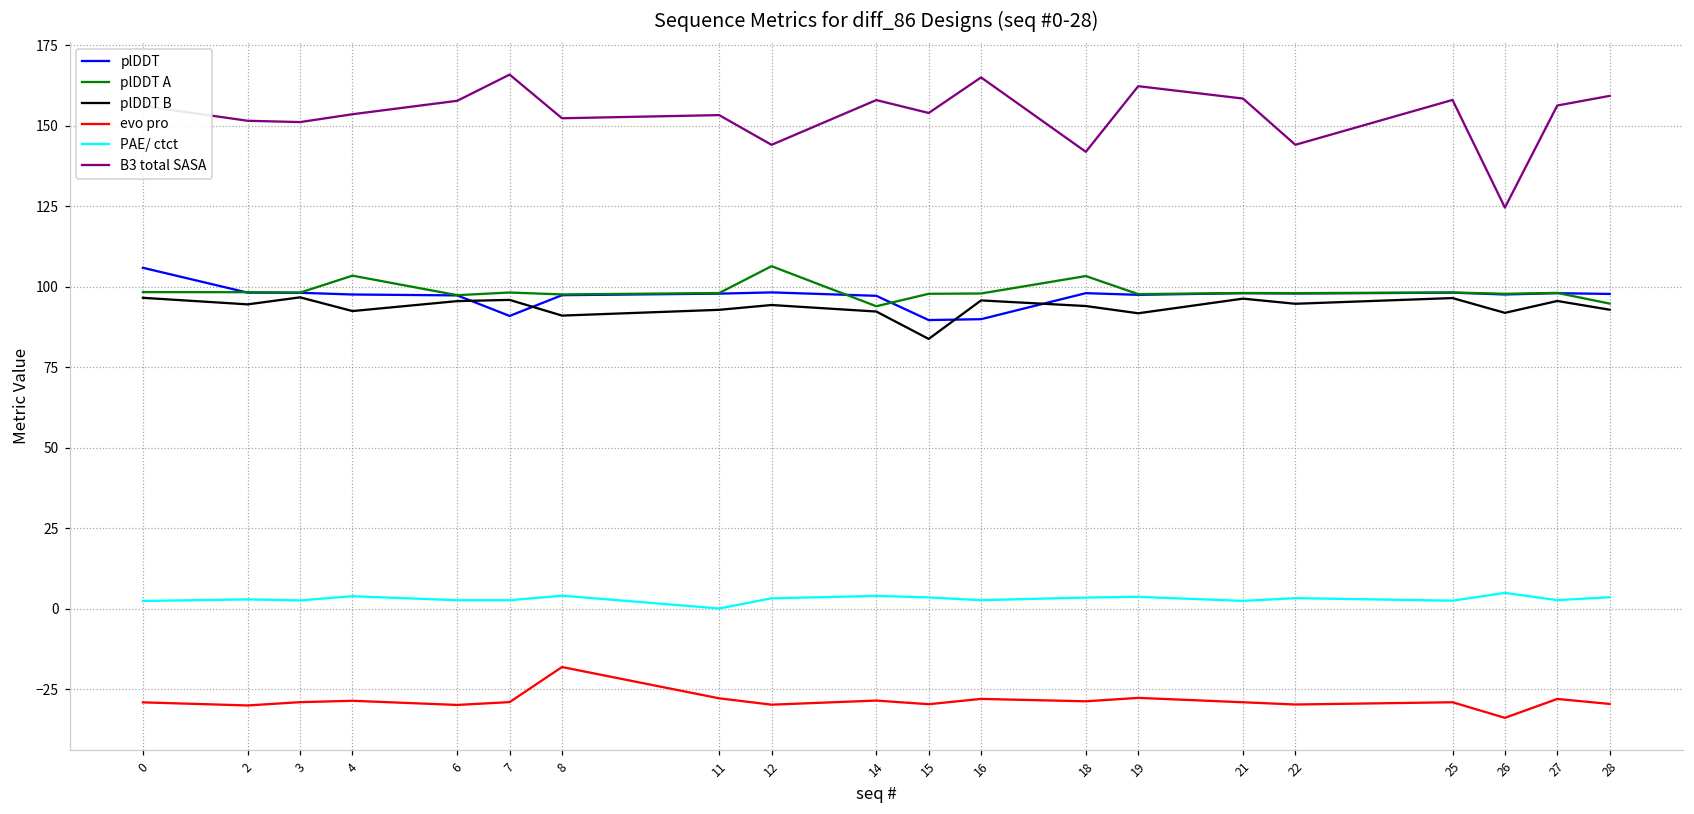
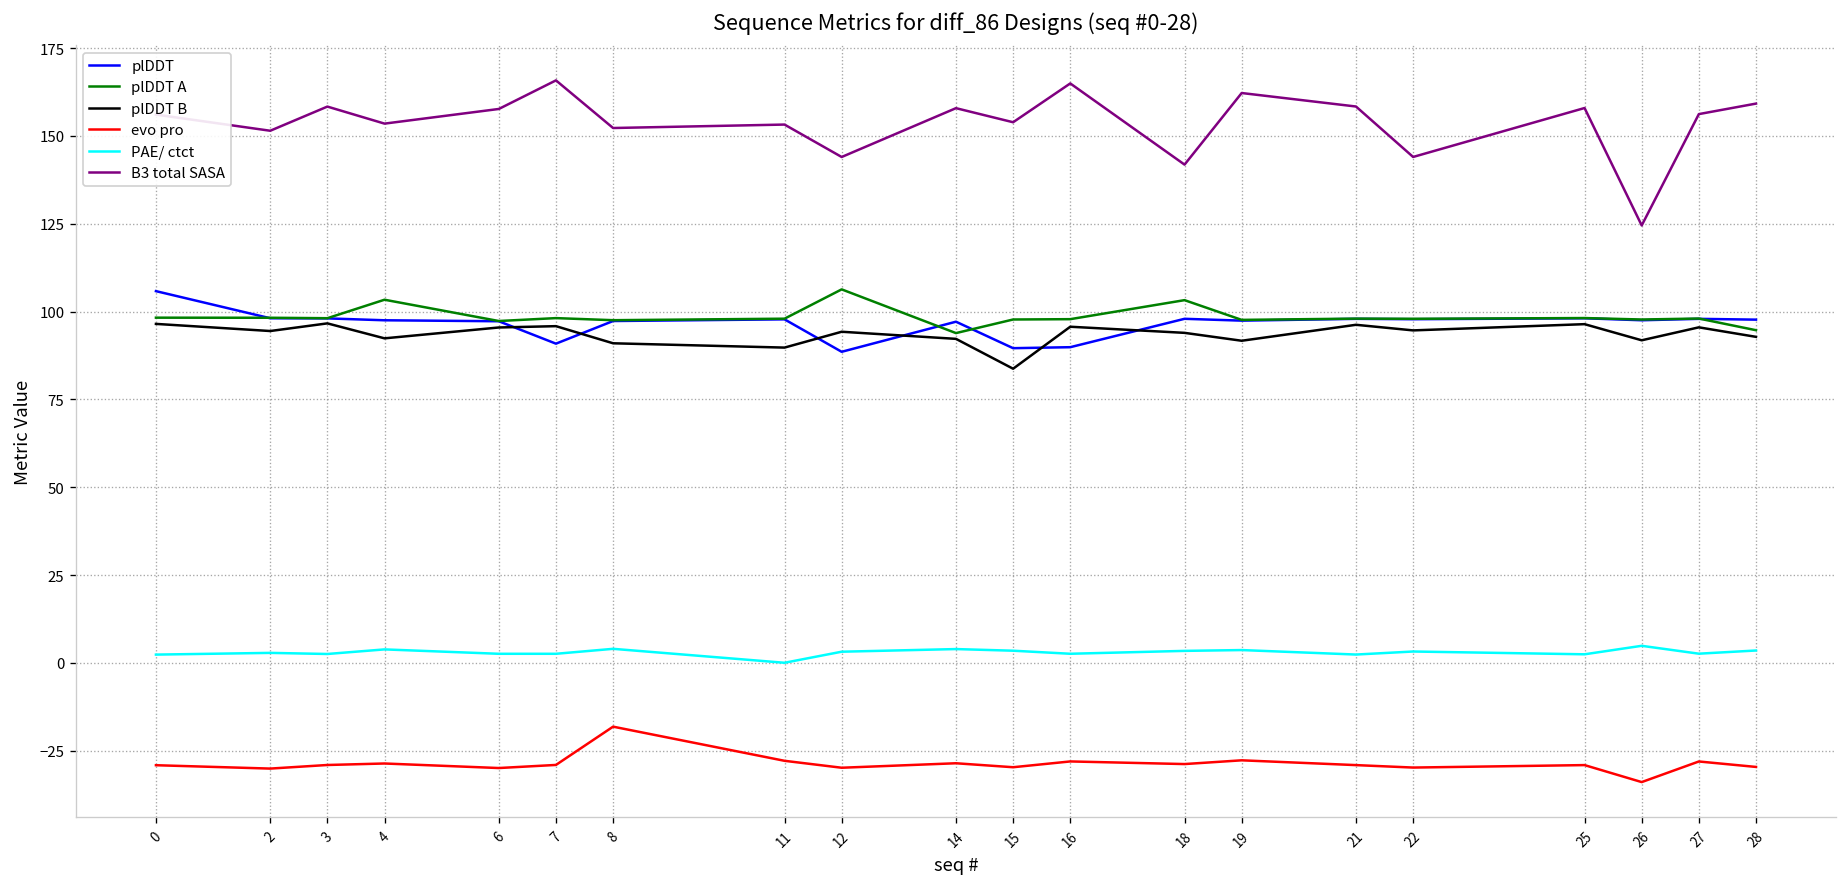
B3 total SASA, 3: 151 -> 158
plDDT B, 11: 93 -> 90
plDDT, 12: 98 -> 89
